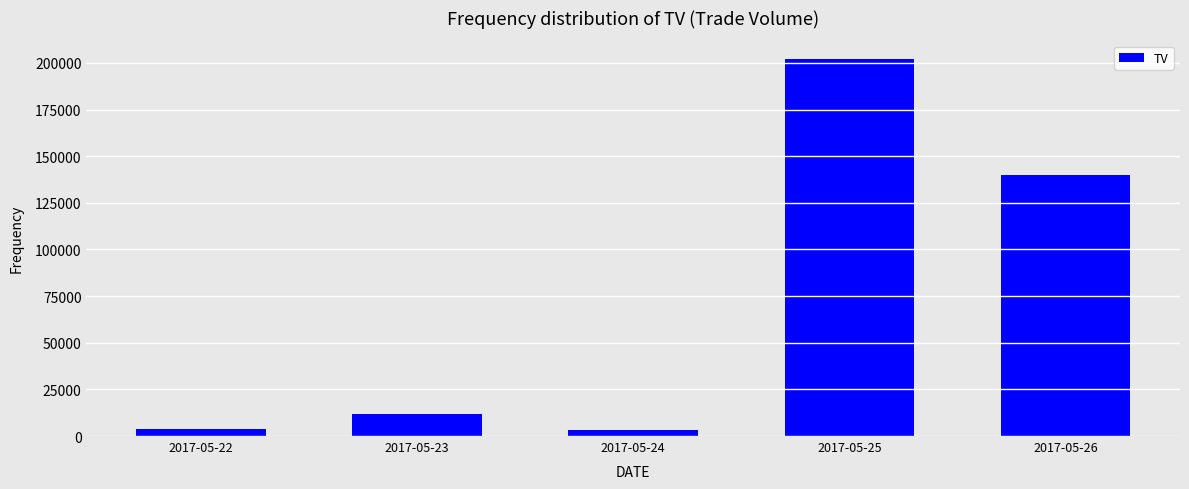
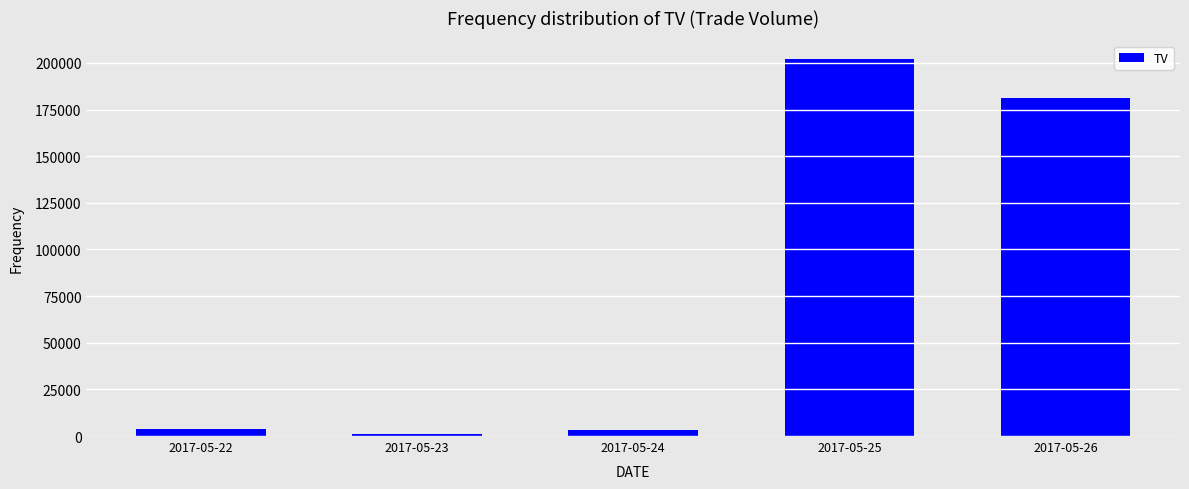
2017-05-23: 12000 -> 1000
2017-05-26: 140000 -> 181000
